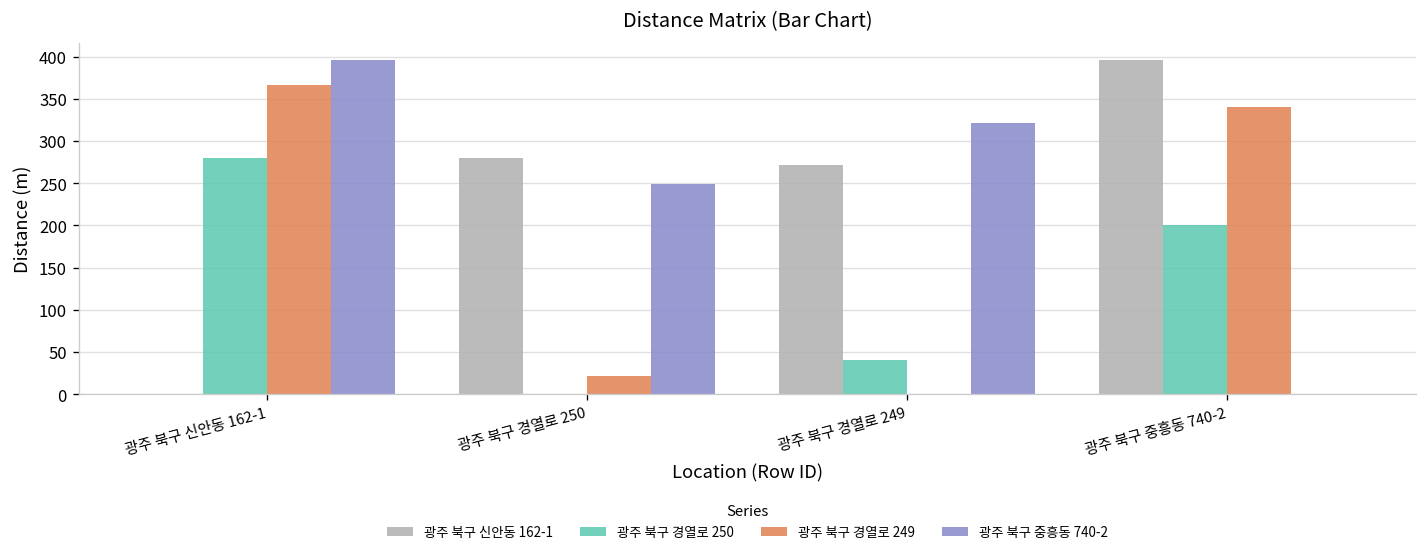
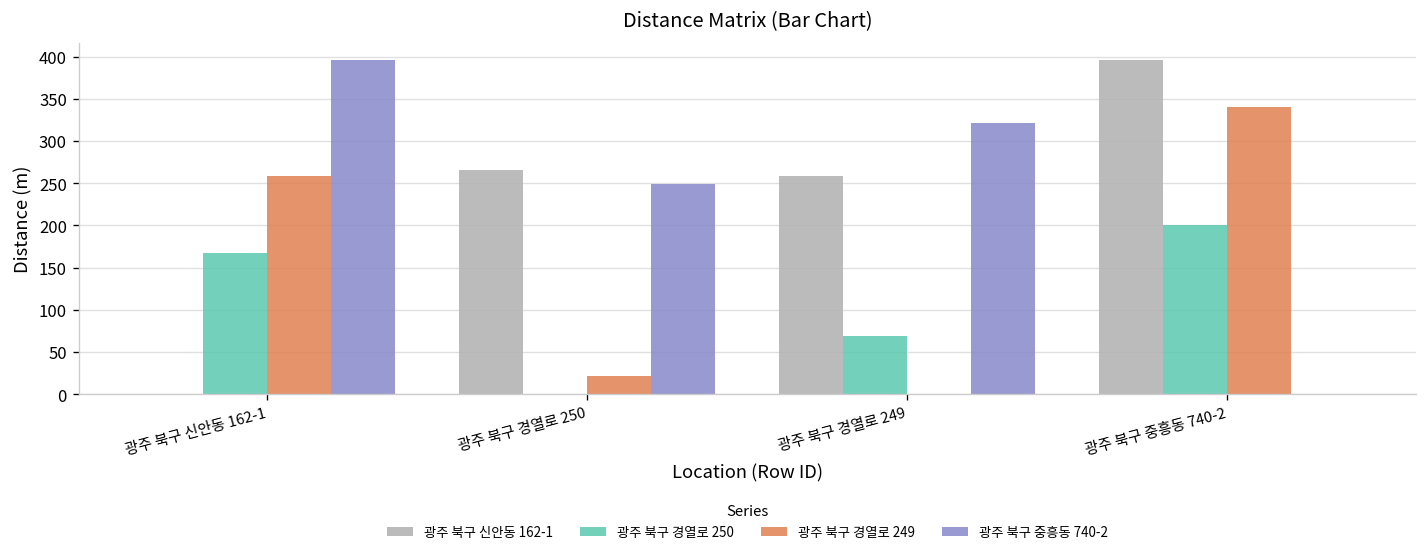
광주 북구 경열로 250, 광주 북구 신안동 162-1: 280 -> 170
광주 북구 경열로 249, 광주 북구 신안동 162-1: 370 -> 260
광주 북구 신안동 162-1, 광주 북구 경열로 250: 280 -> 270
광주 북구 신안동 162-1, 광주 북구 경열로 249: 270 -> 260
광주 북구 경열로 250, 광주 북구 경열로 249: 40 -> 70
